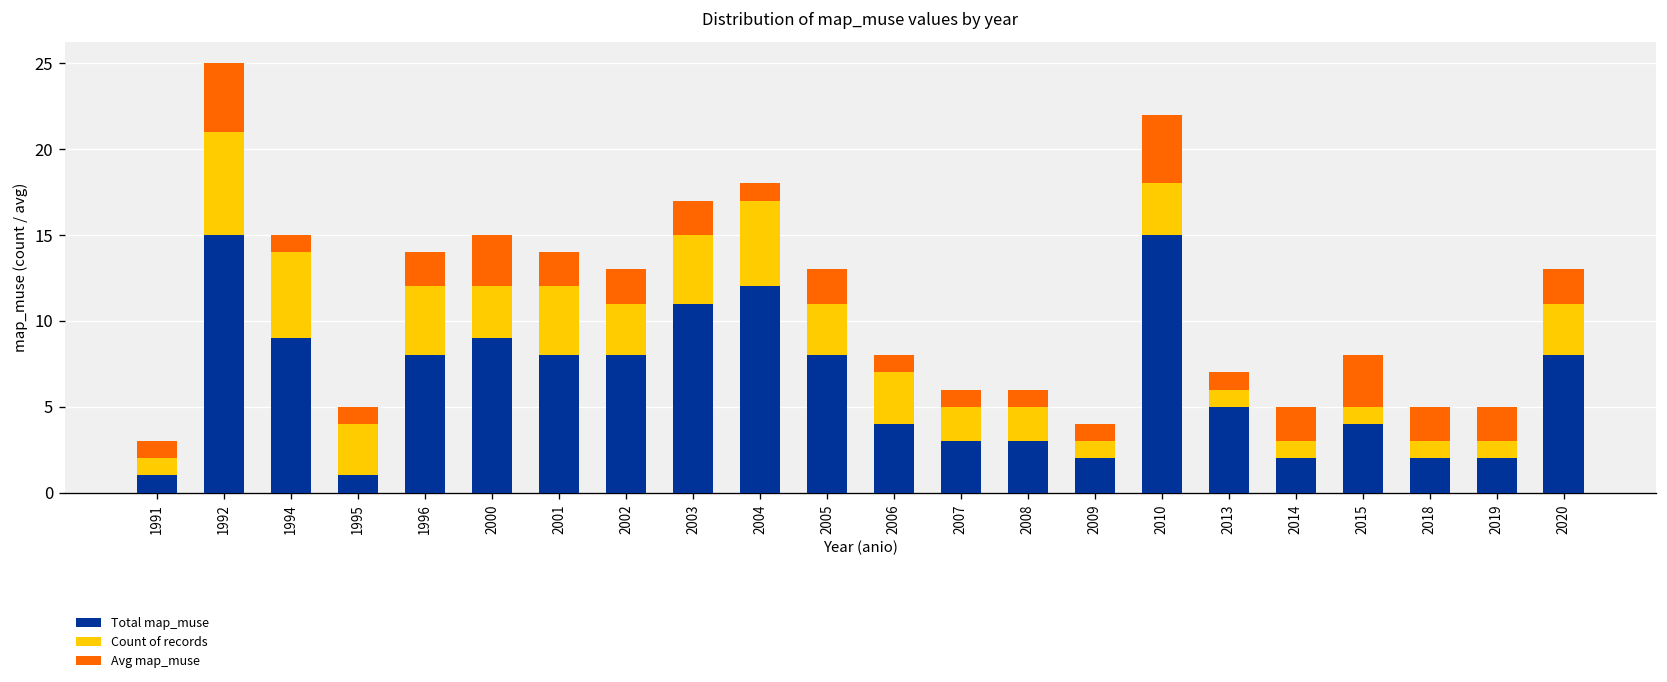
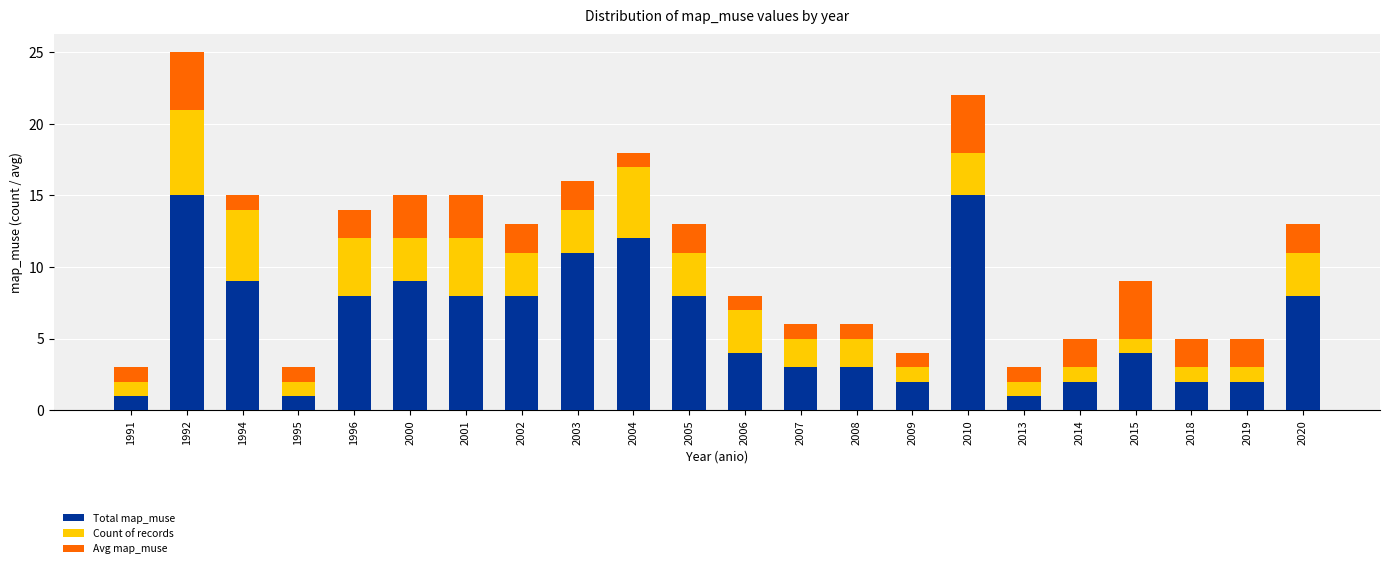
Count of records, 1995: 3 -> 1
Avg map_muse, 2001: 2 -> 3
Count of records, 2003: 4 -> 3
Total map_muse, 2013: 5 -> 1
Avg map_muse, 2015: 3 -> 4
